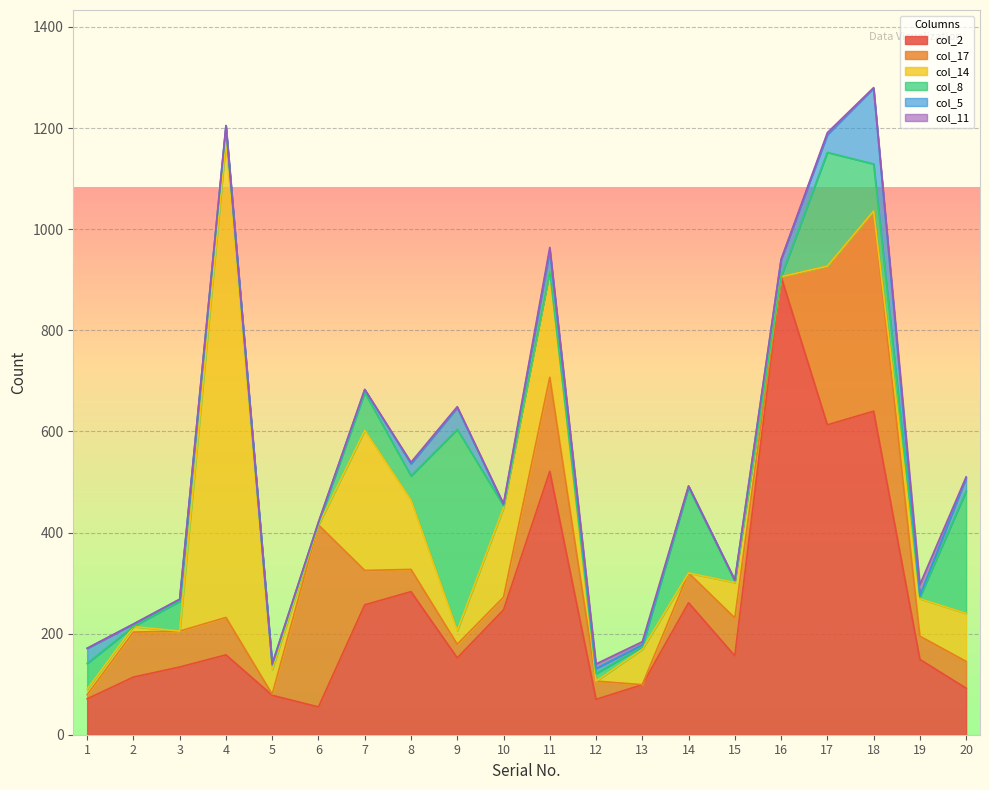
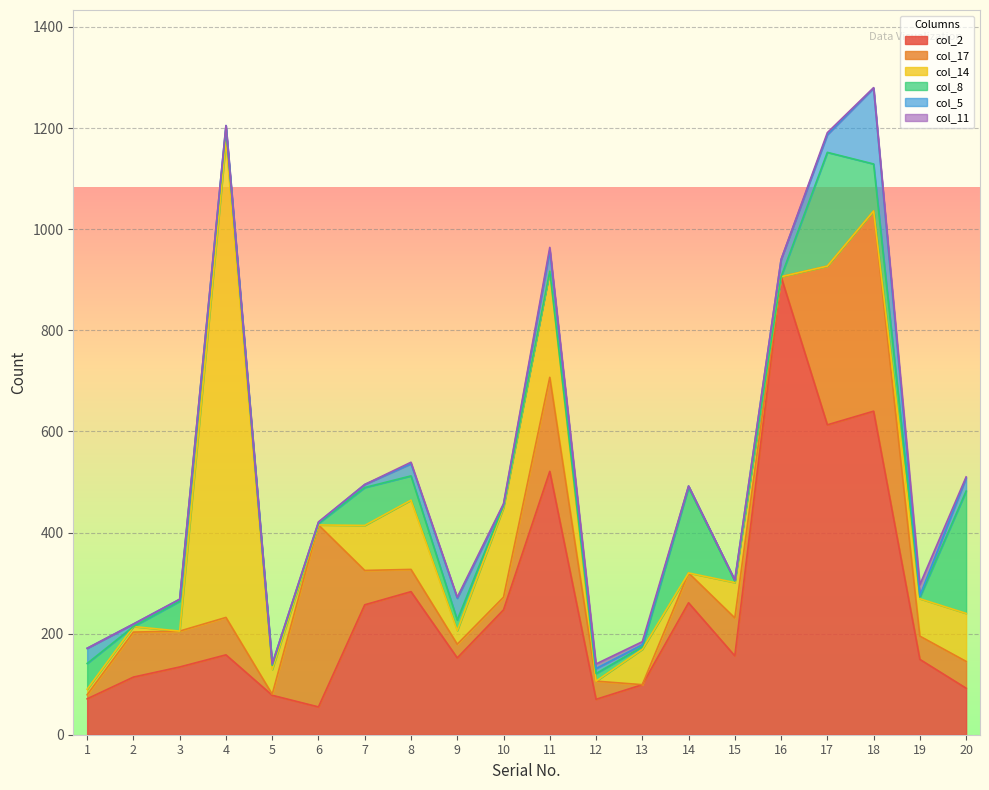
col_14, 7: 280 -> 90
col_8, 9: 400 -> 20
